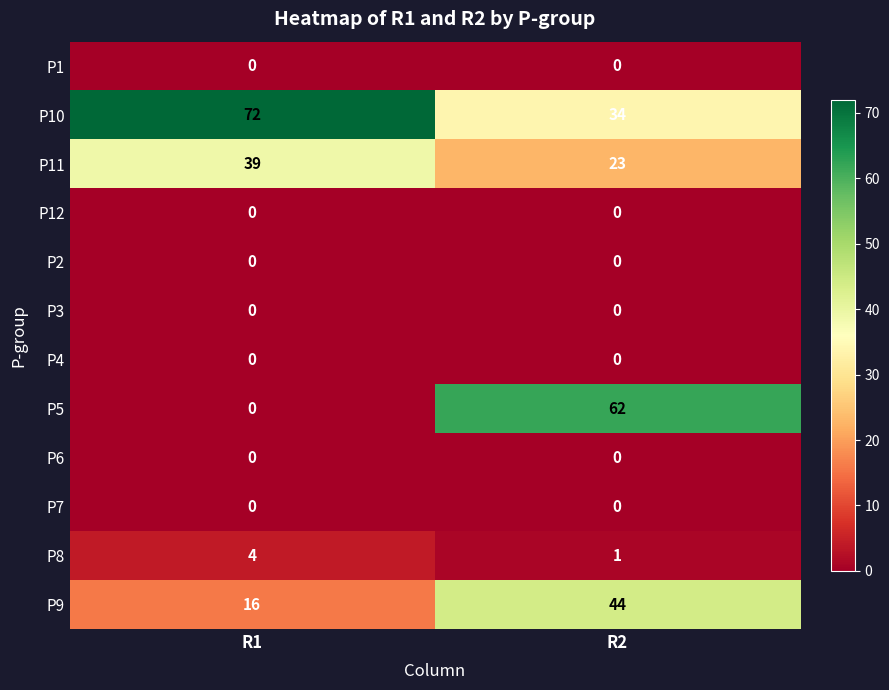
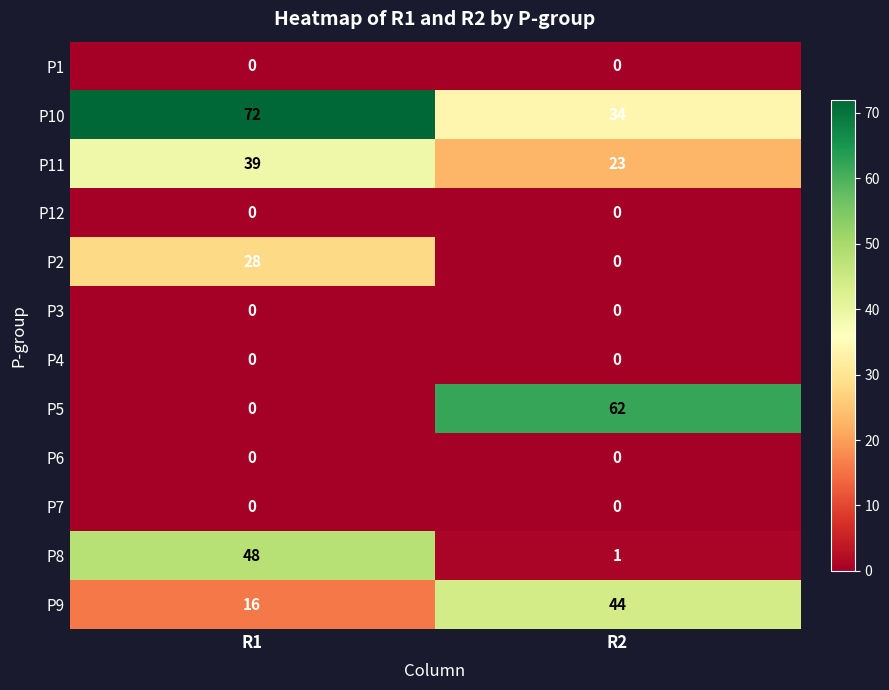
P2, R1: 0 -> 28
P8, R1: 4 -> 48
